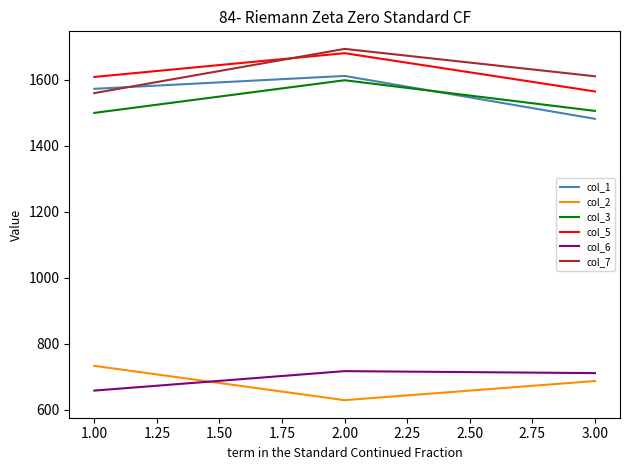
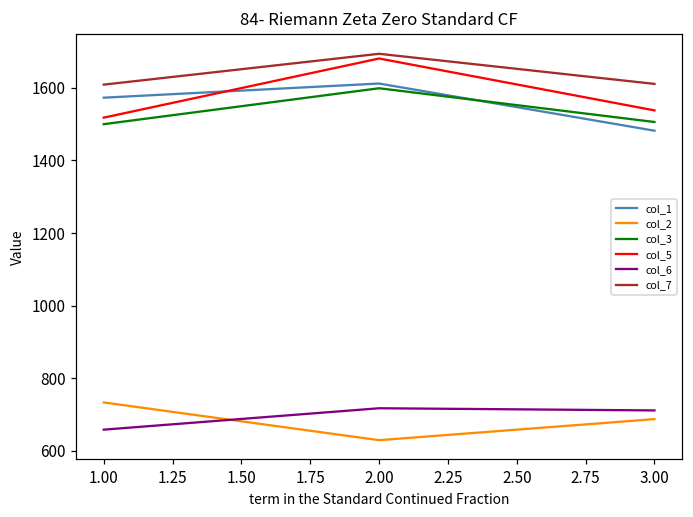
col_5, 1.00: 1610 -> 1520
col_7, 1.00: 1560 -> 1610
col_5, 3.00: 1570 -> 1540
